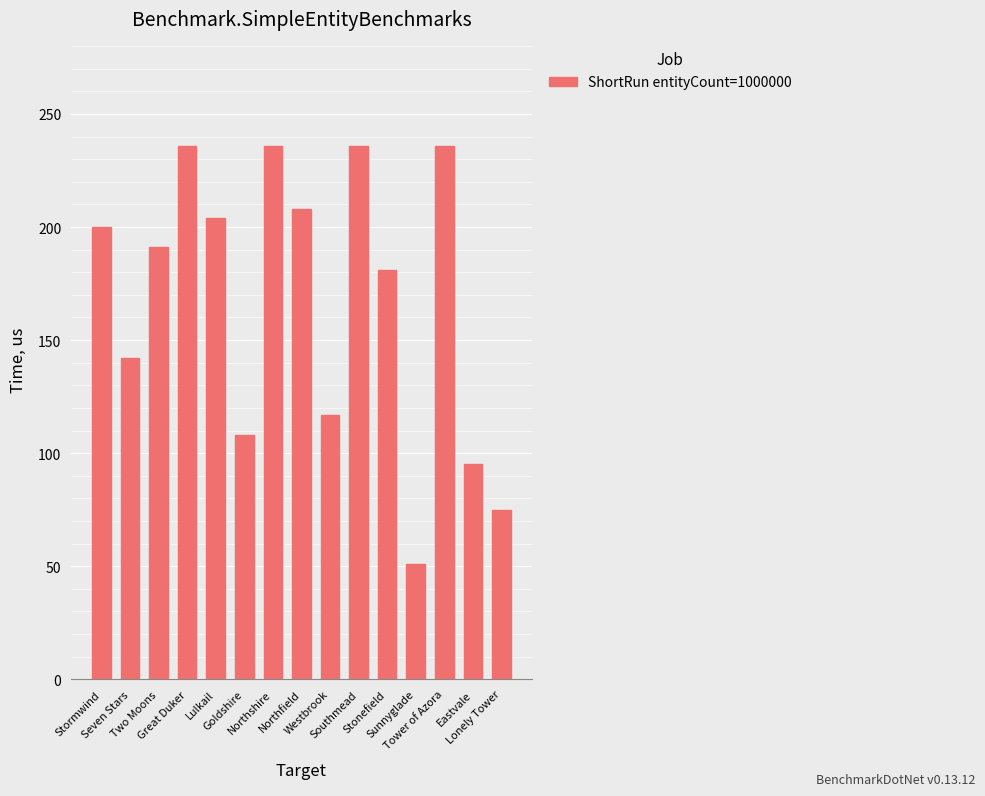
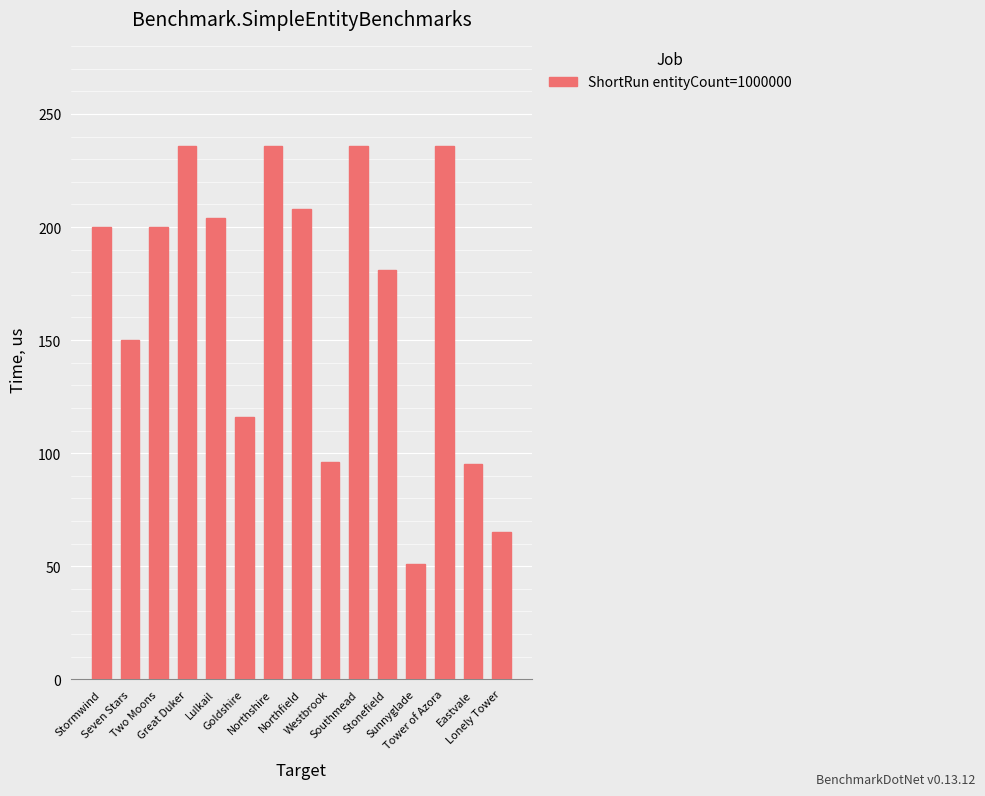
Seven Stars: 142 -> 150
Two Moons: 191 -> 200
Goldshire: 108 -> 116
Westbrook: 117 -> 96
Lonely Tower: 75 -> 65
